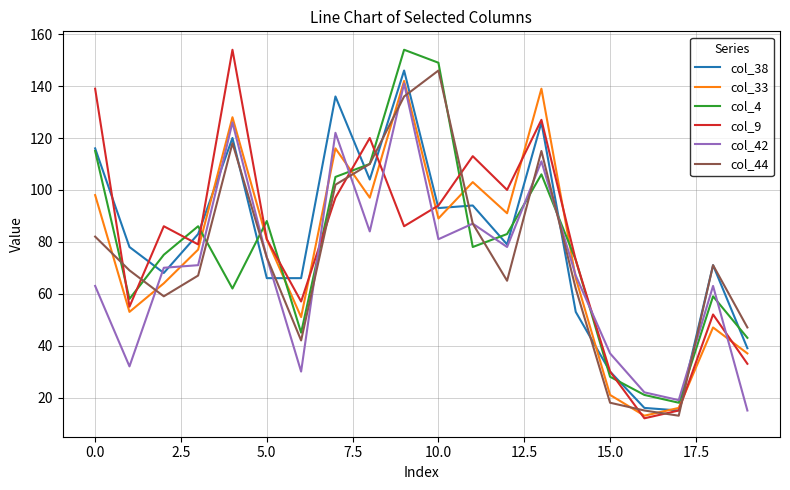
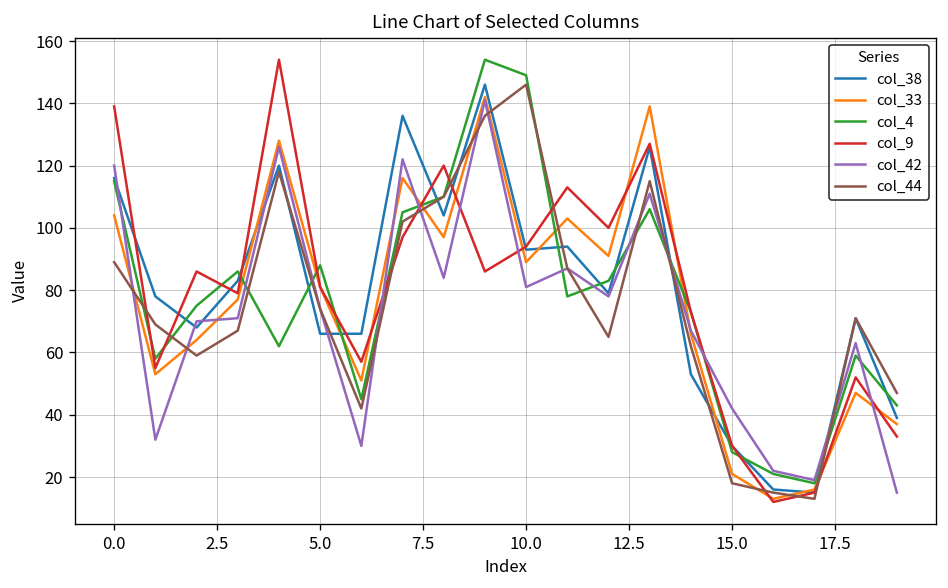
col_33, 0.0: 98 -> 104
col_42, 0.0: 63 -> 120
col_44, 0.0: 82 -> 89
col_42, 15.0: 37 -> 42
